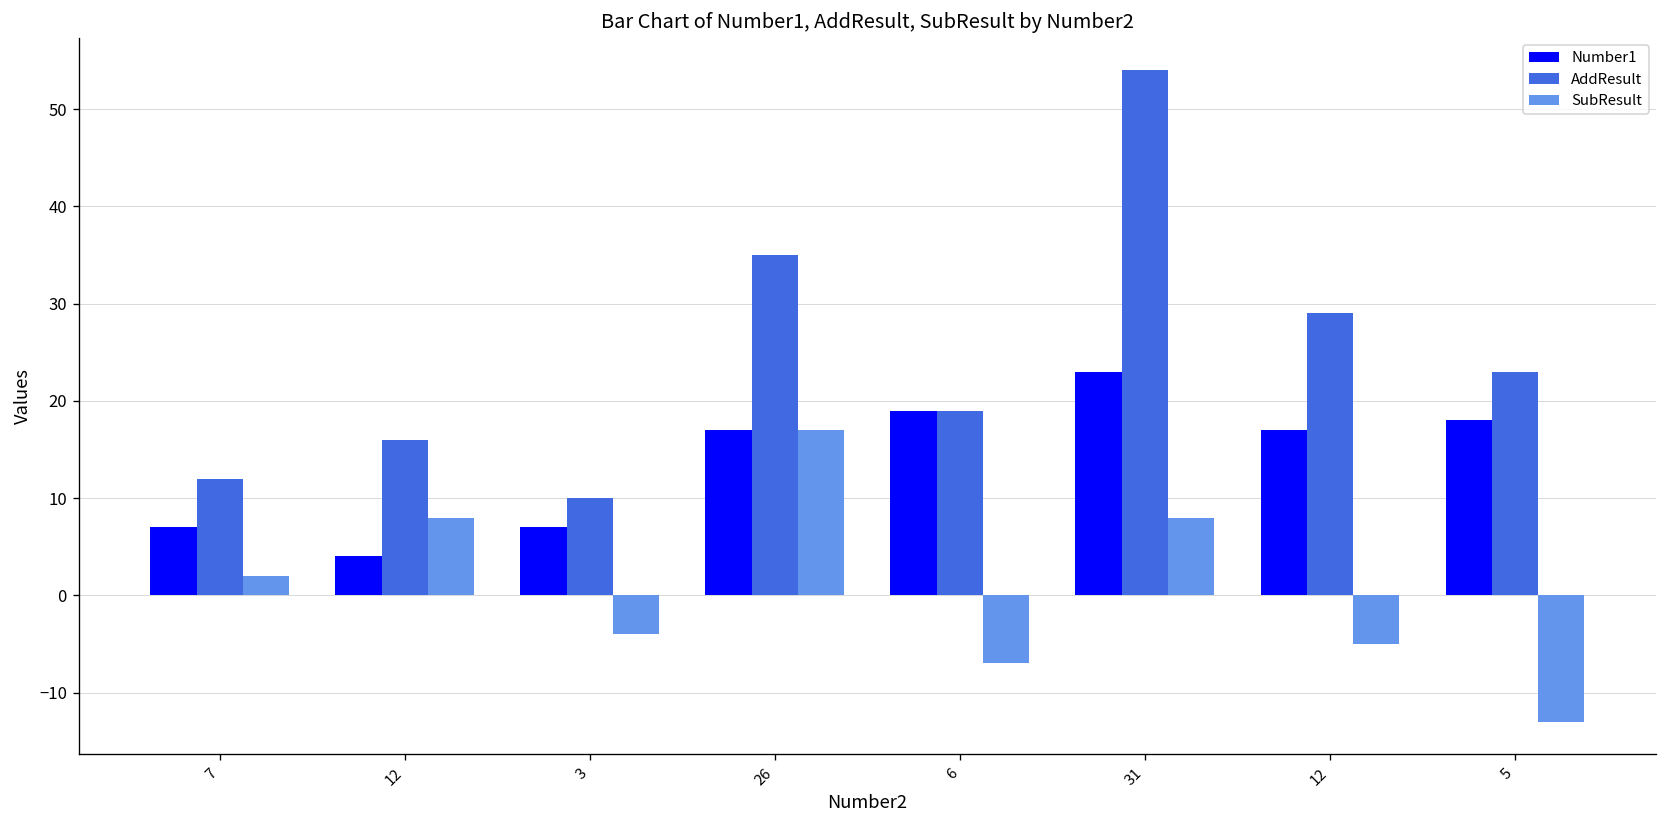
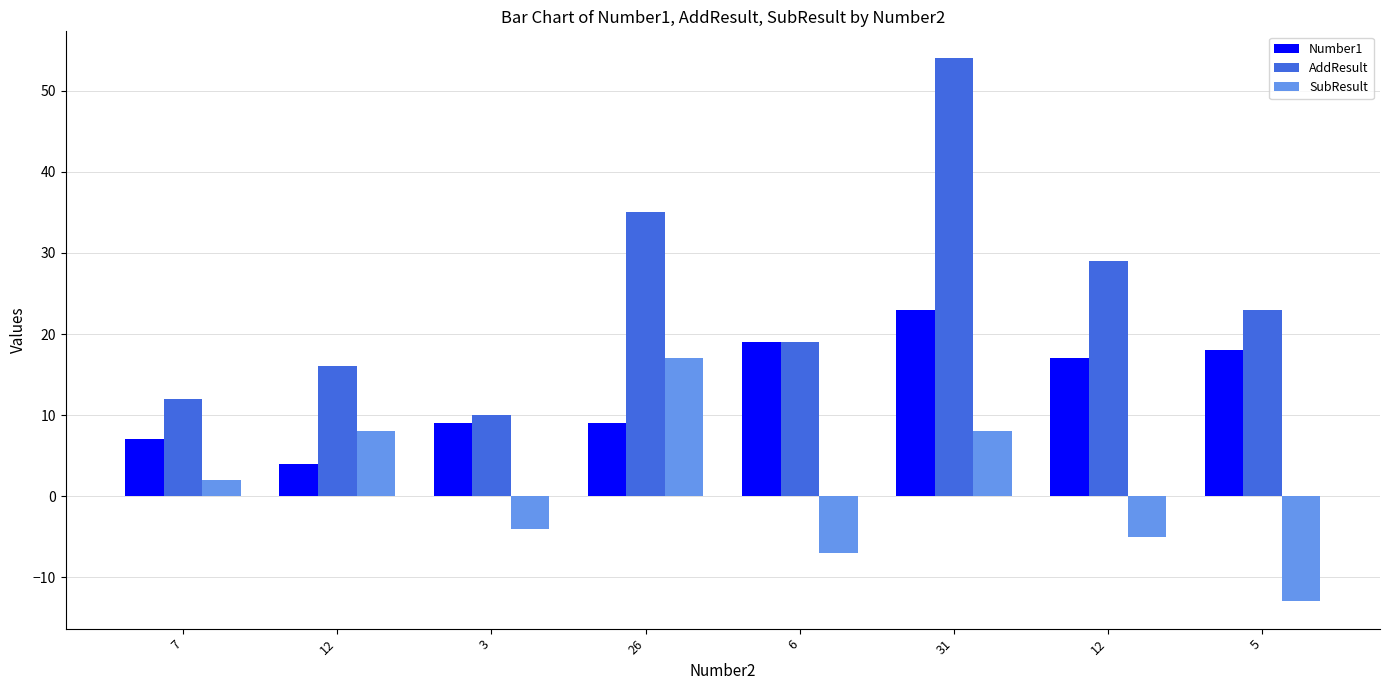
Number1, 3: 7 -> 9
Number1, 26: 17 -> 9
